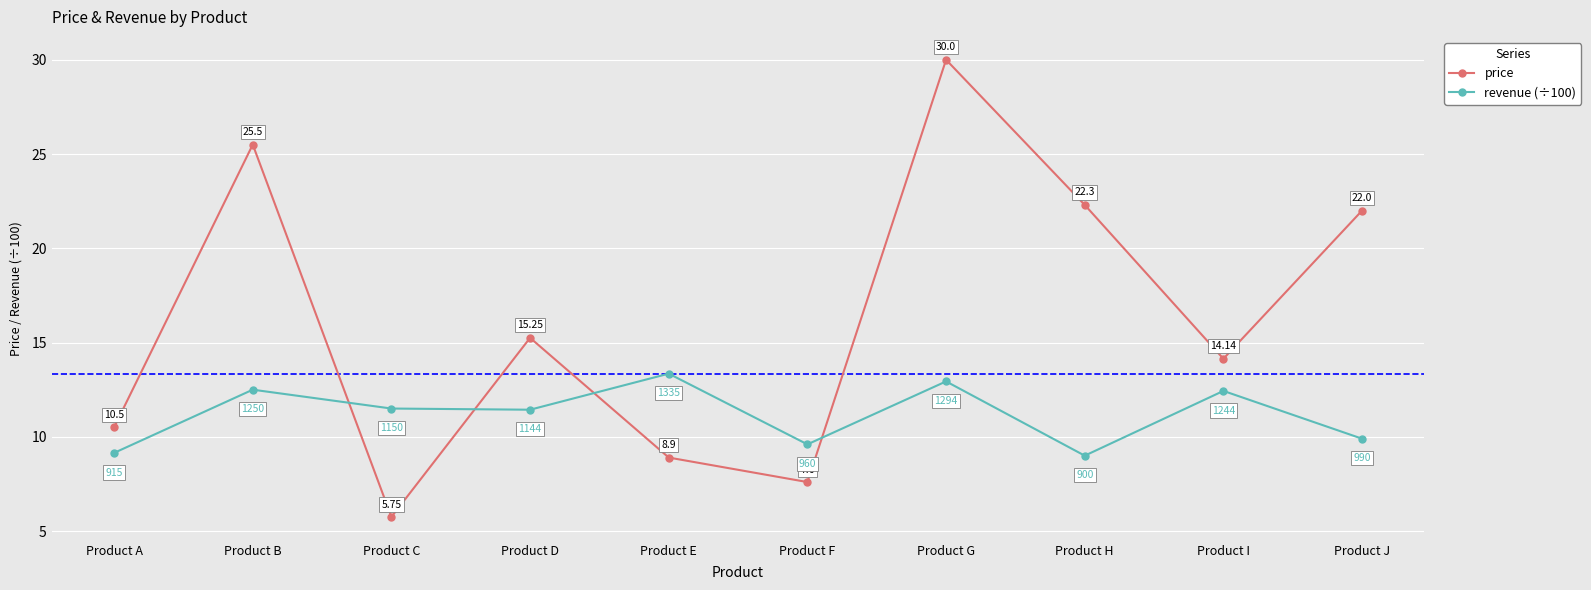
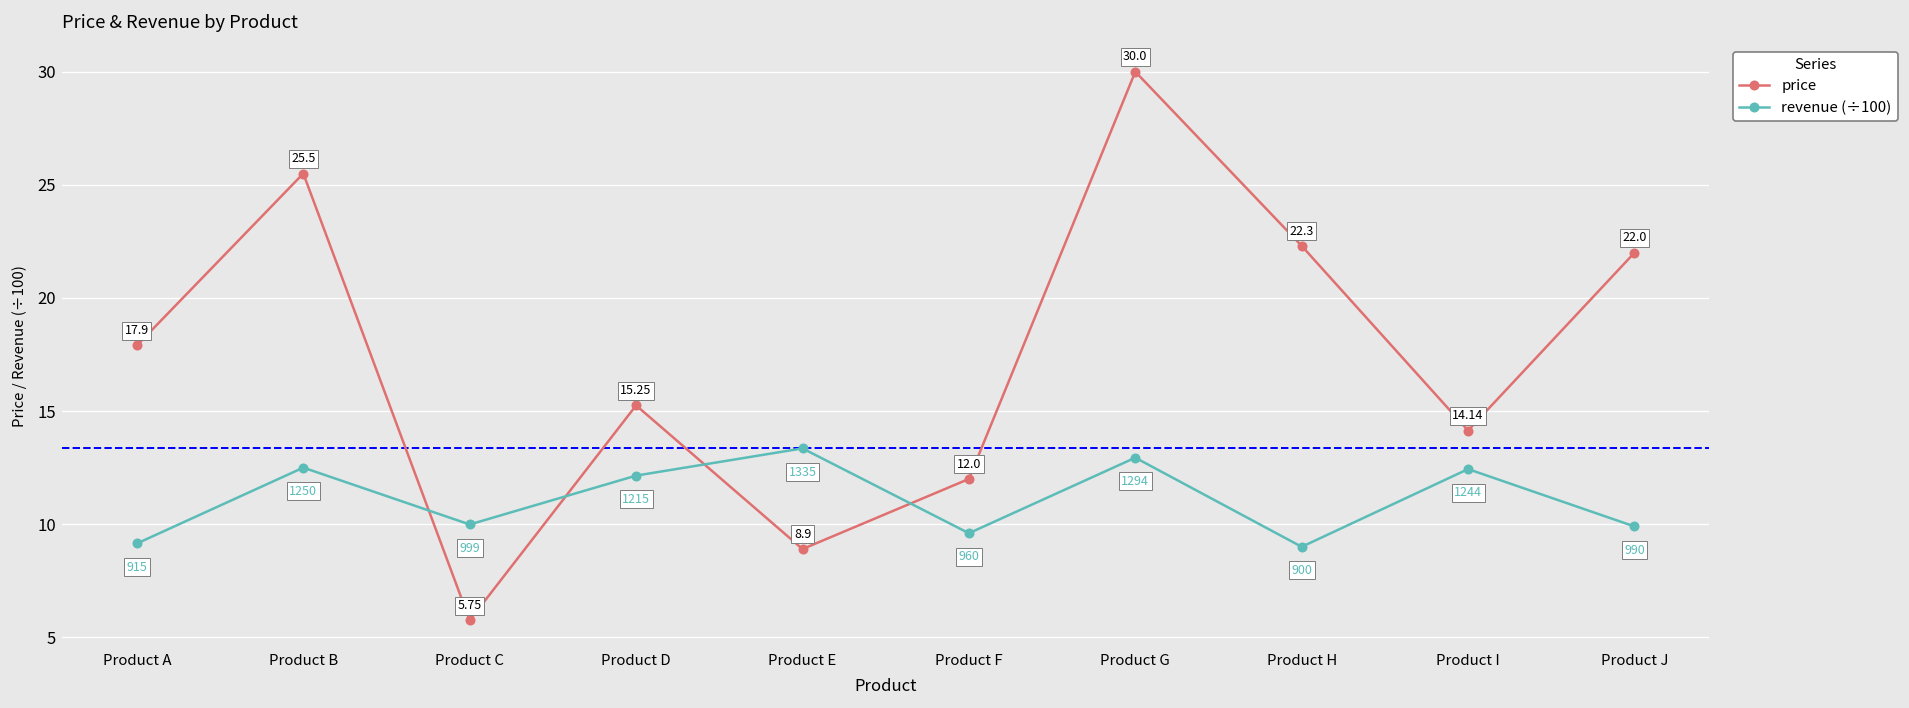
price, Product A: 10.5 -> 17.9
revenue (÷100), Product C: 1150 -> 999
revenue (÷100), Product D: 1144 -> 1215
price, Product F: 7.6 -> 12.0
